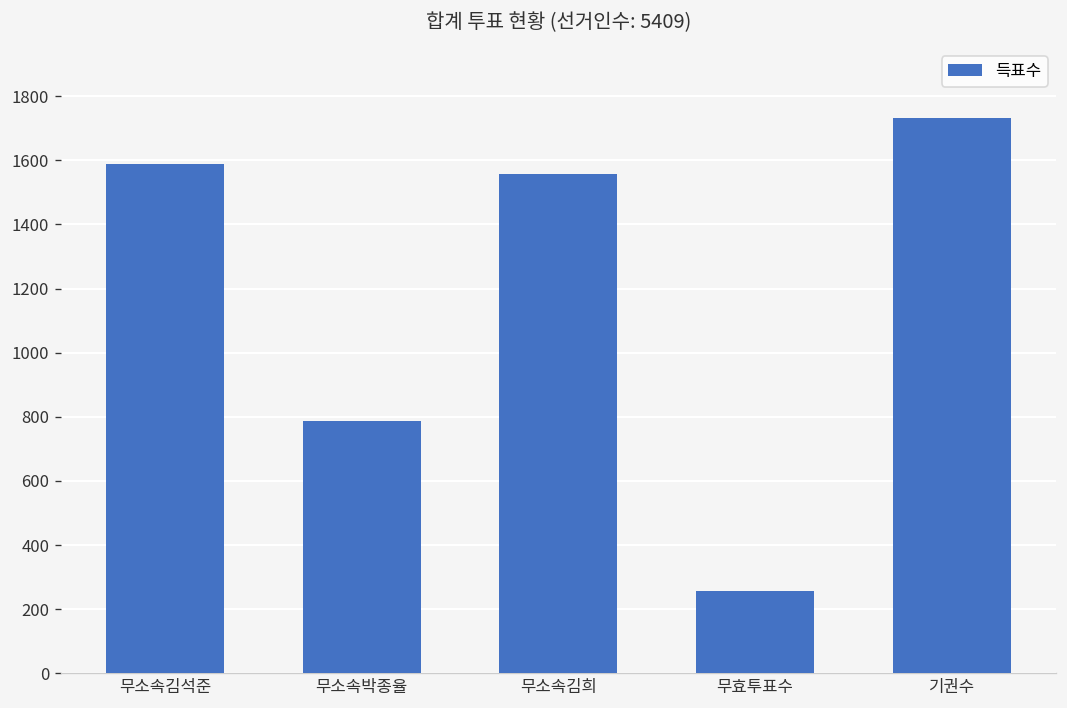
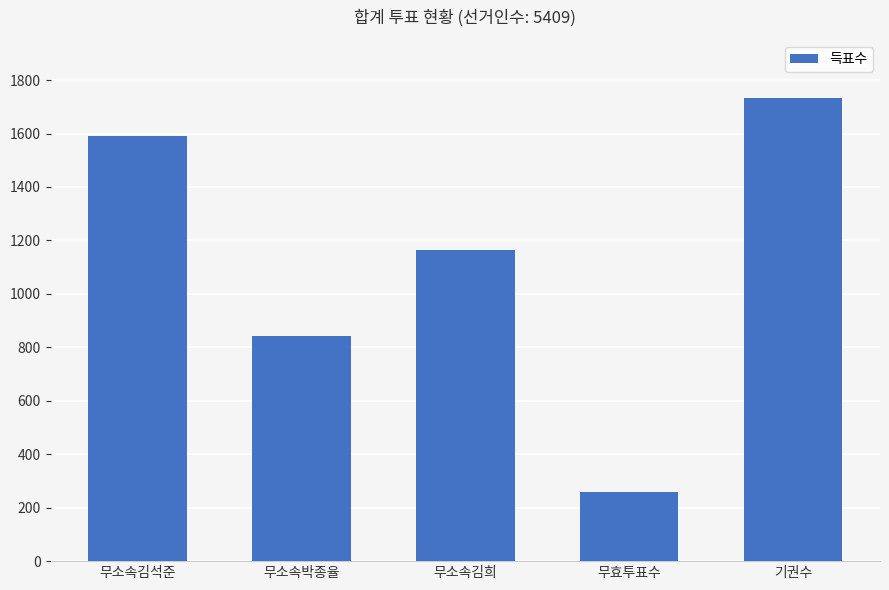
무소속박종율: 790 -> 840
무소속김희: 1560 -> 1160
